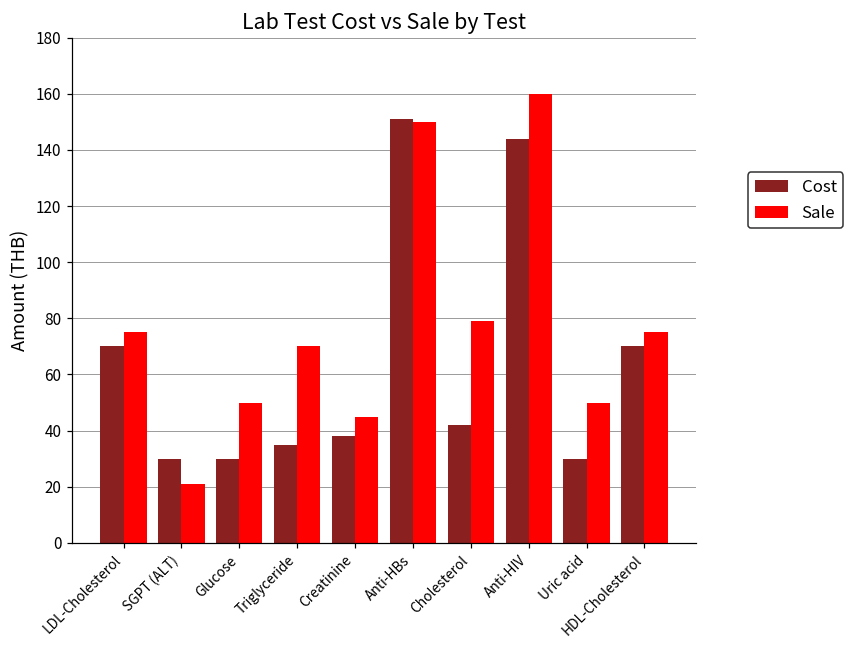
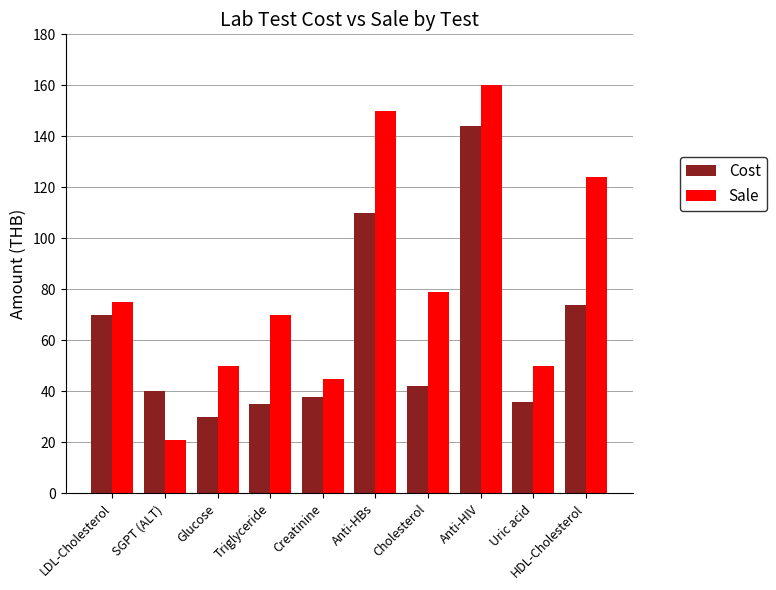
Cost, SGPT (ALT): 30 -> 40
Cost, Anti-HBs: 151 -> 110
Cost, Uric acid: 30 -> 36
Cost, HDL-Cholesterol: 70 -> 74
Sale, HDL-Cholesterol: 75 -> 124
